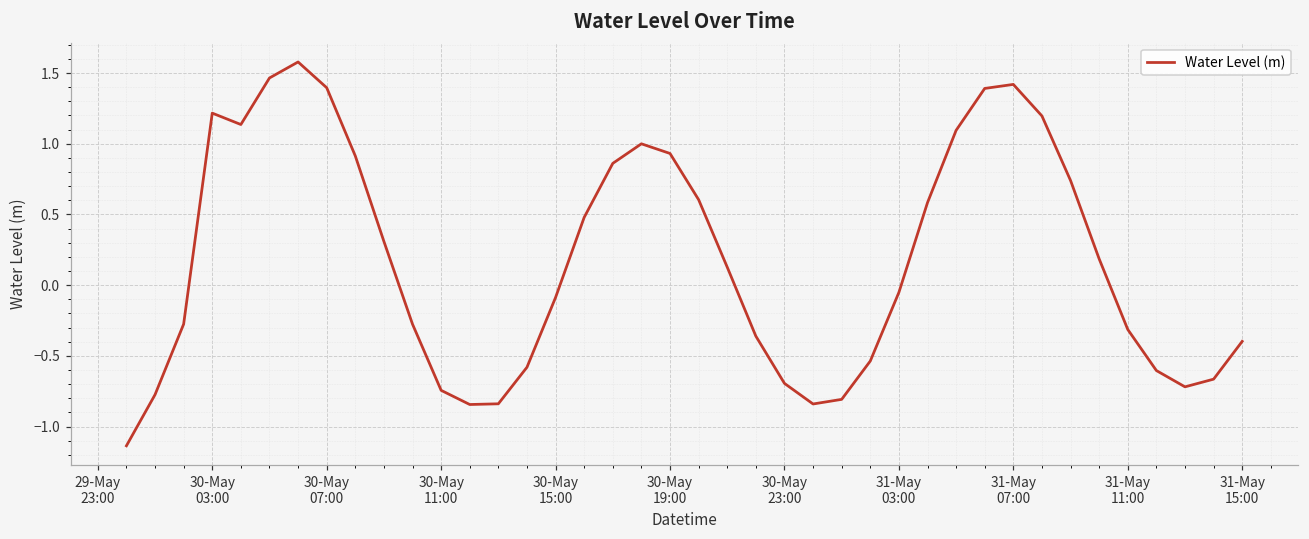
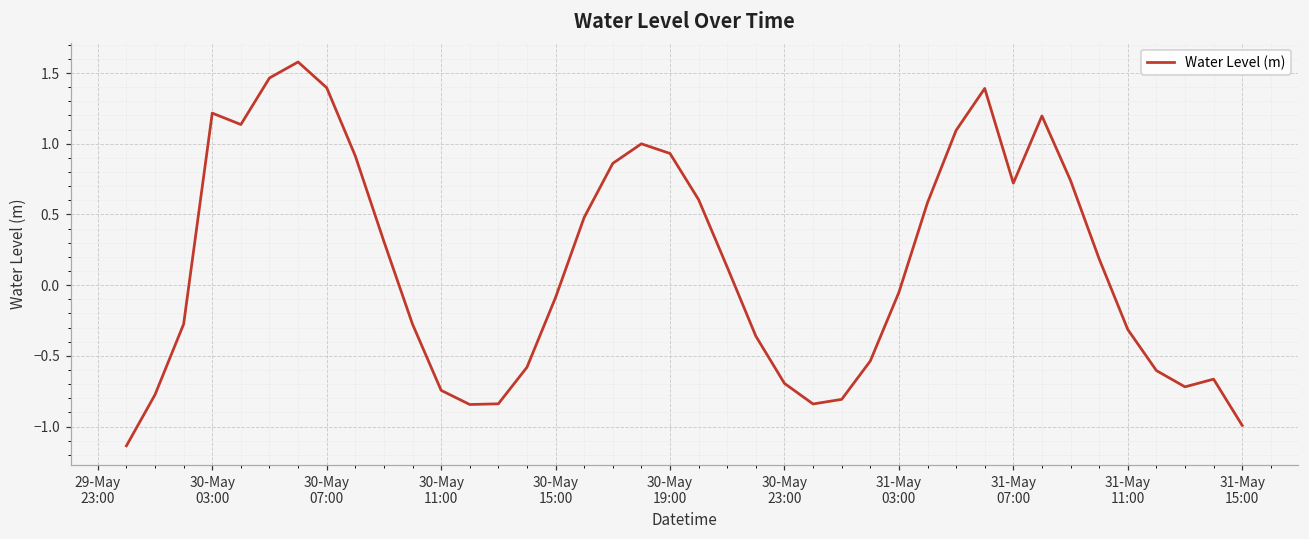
31-May 07:00: 1.42 -> 0.72
31-May 15:00: -0.40 -> -0.99
